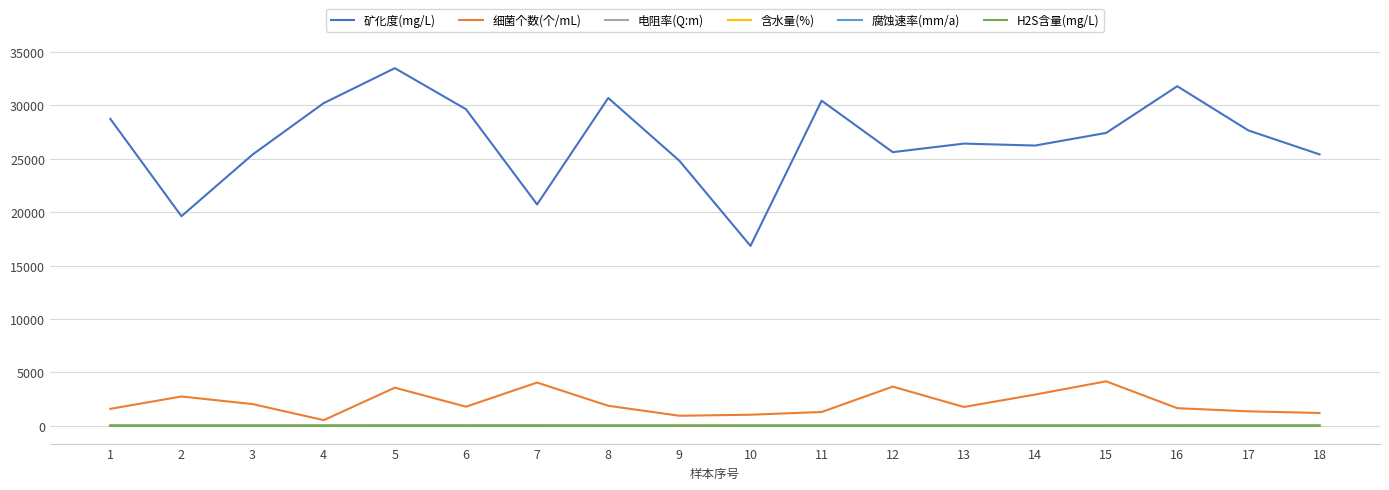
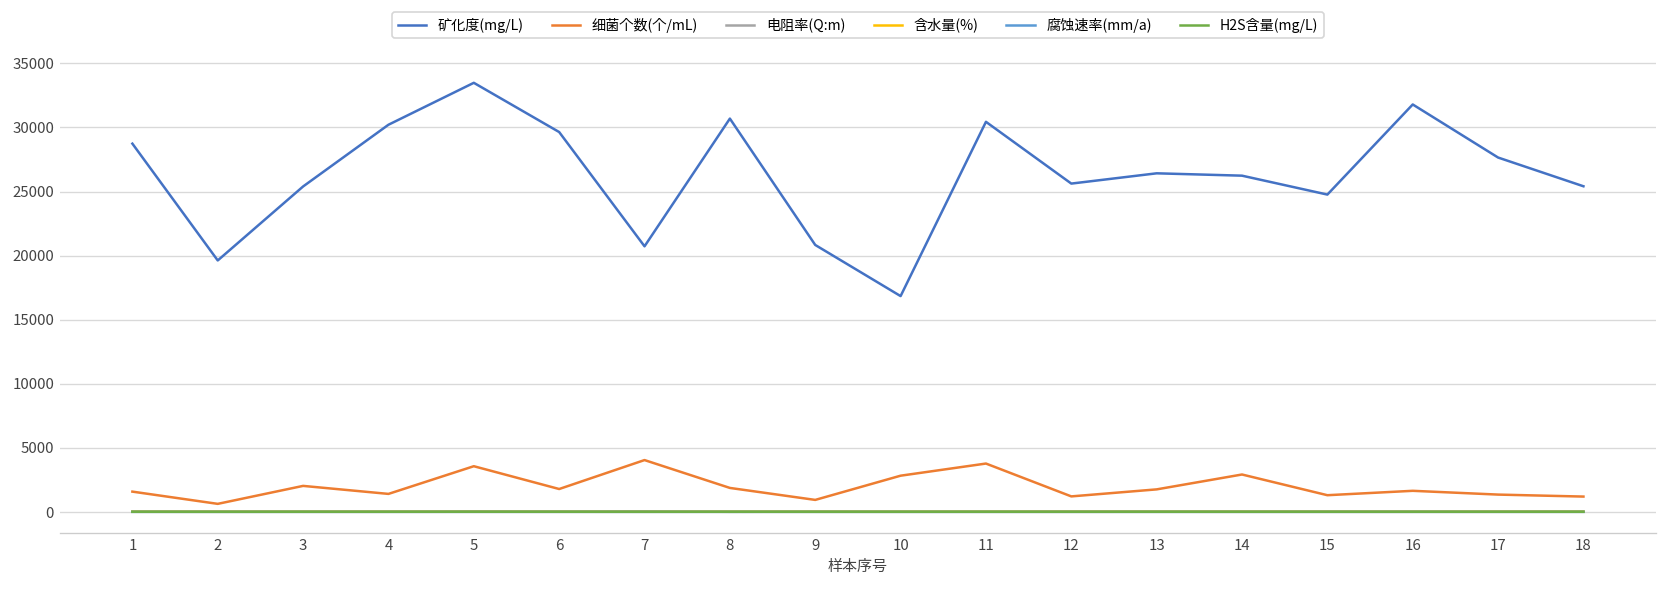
细菌个数(个/mL), 2: 2700 -> 600
细菌个数(个/mL), 4: 500 -> 1400
矿化度(mg/L), 9: 24800 -> 20800
细菌个数(个/mL), 10: 1000 -> 2800
细菌个数(个/mL), 11: 1300 -> 3800
细菌个数(个/mL), 12: 3700 -> 1200
矿化度(mg/L), 15: 27400 -> 24800
细菌个数(个/mL), 15: 4200 -> 1300
